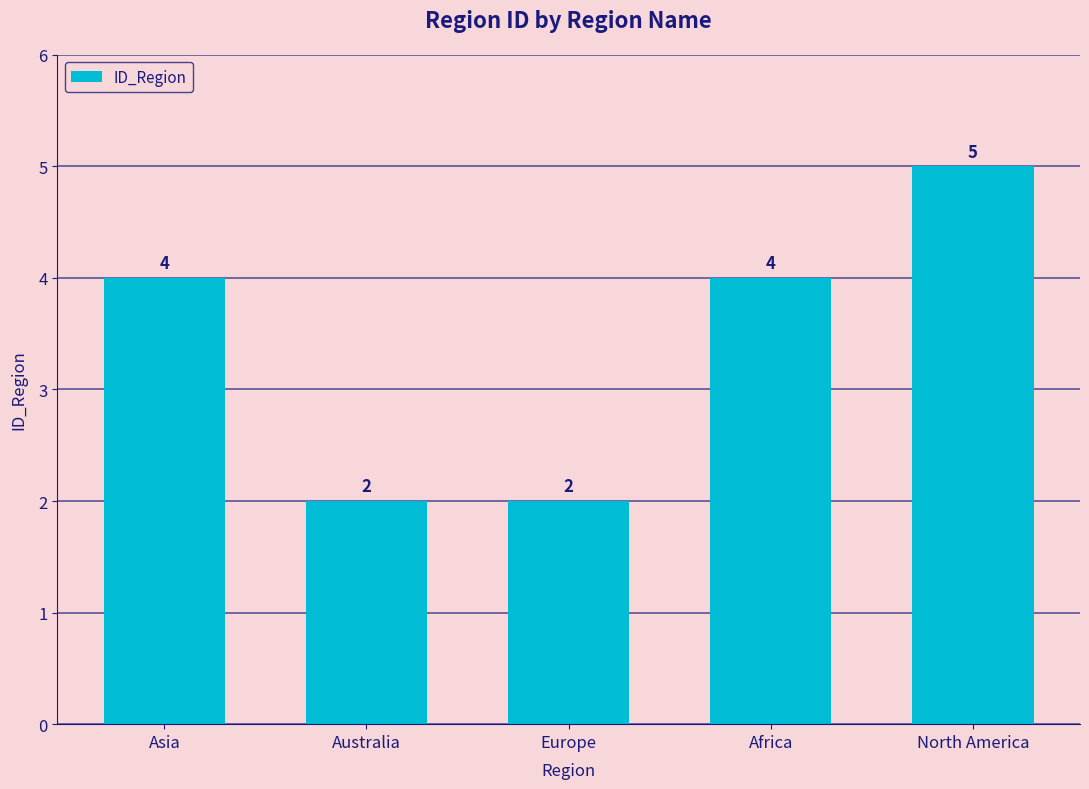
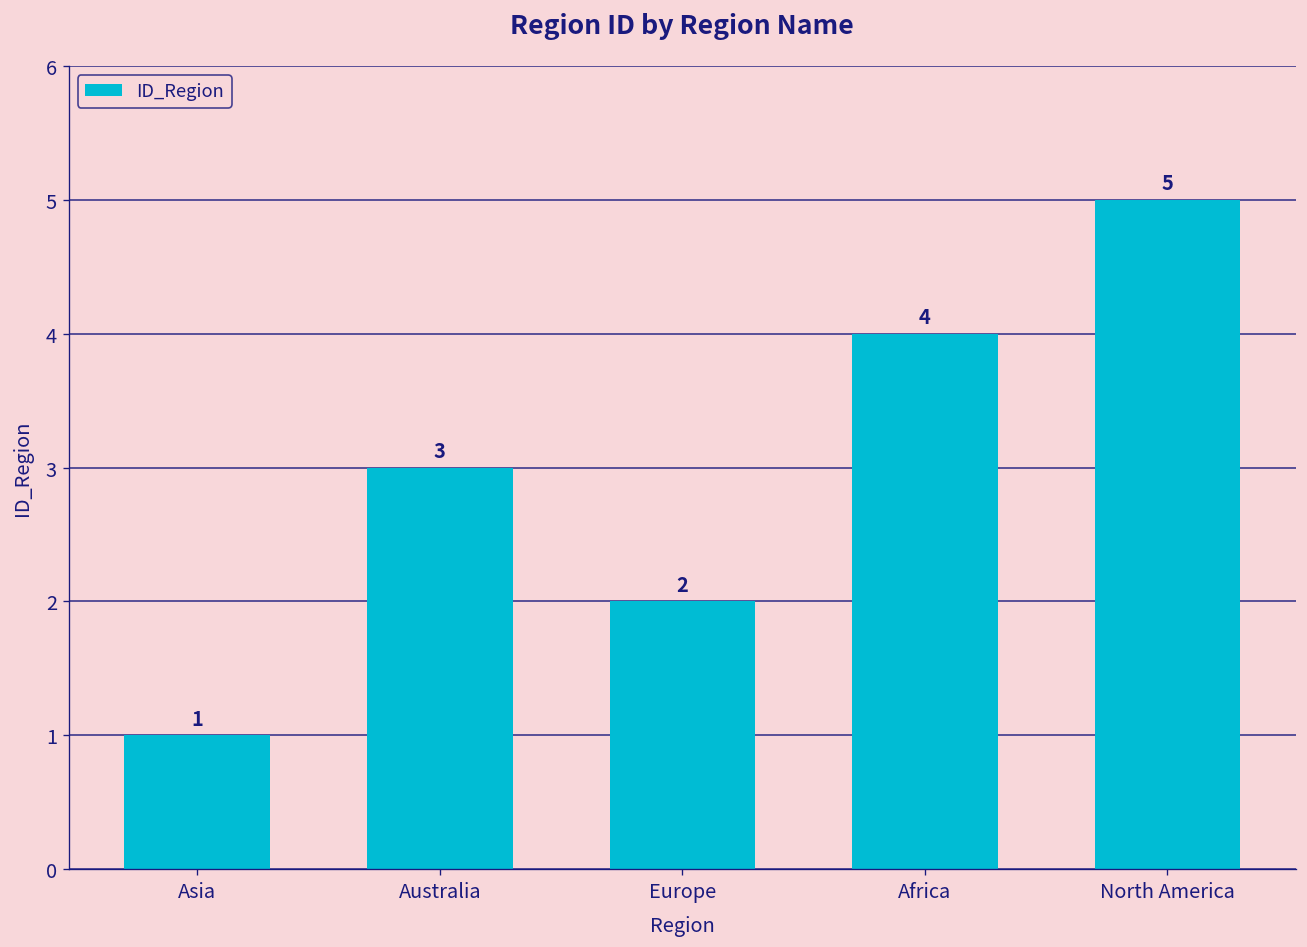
Asia: 4 -> 1
Australia: 2 -> 3
